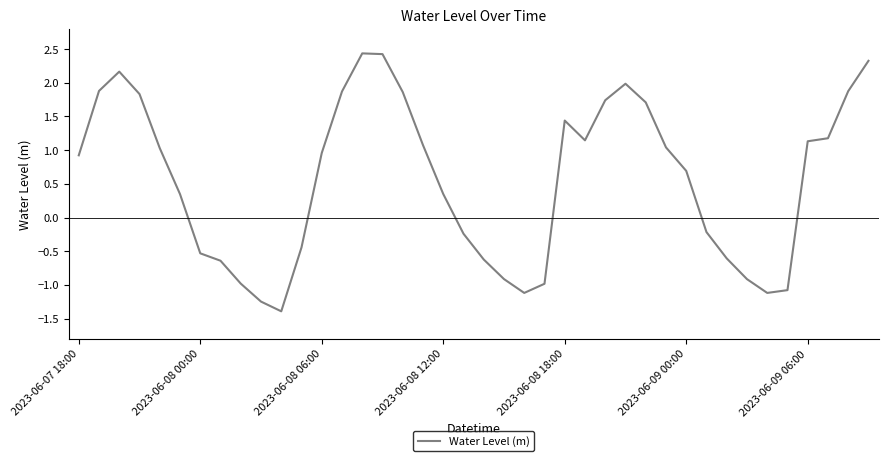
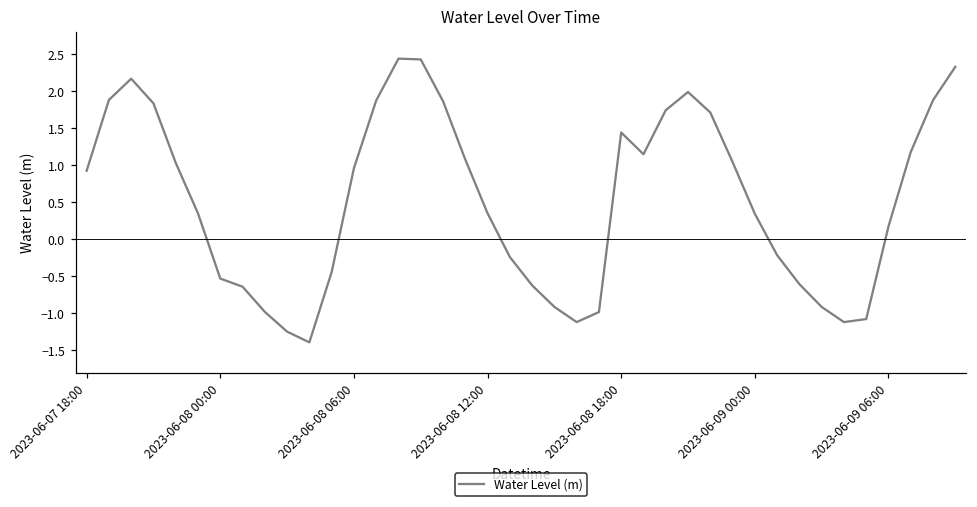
2023-06-09 00:00: 0.7 -> 0.3
2023-06-09 06:00: 1.1 -> 0.2
